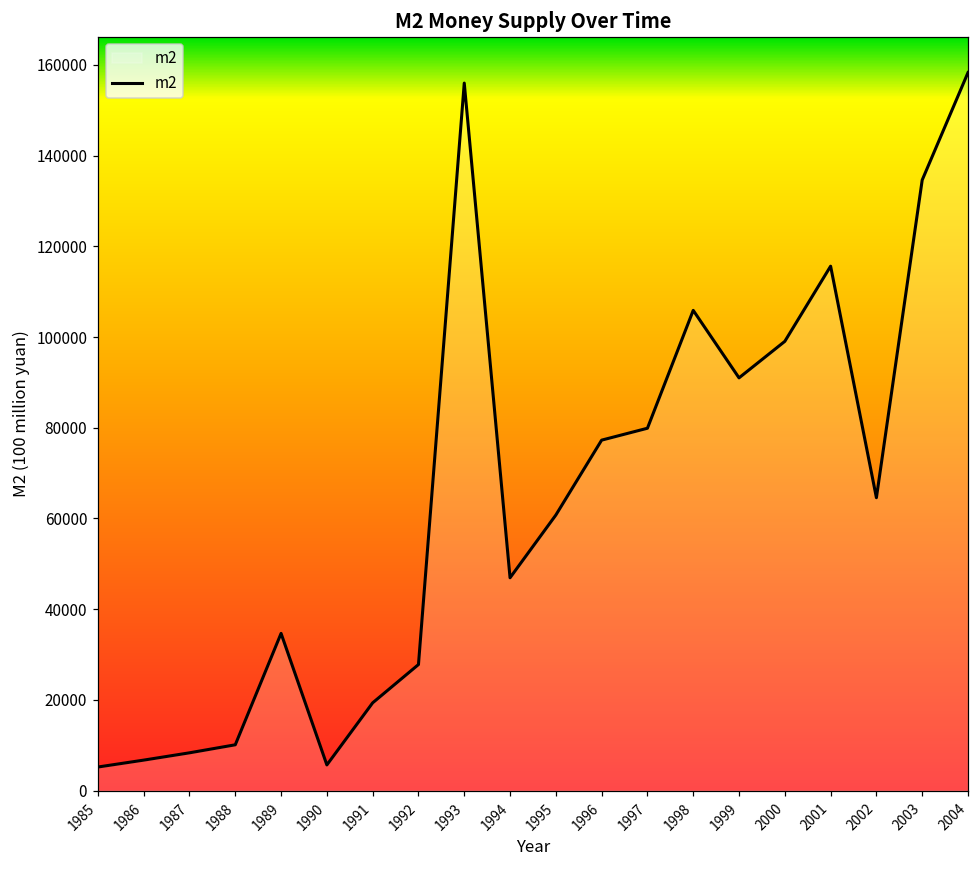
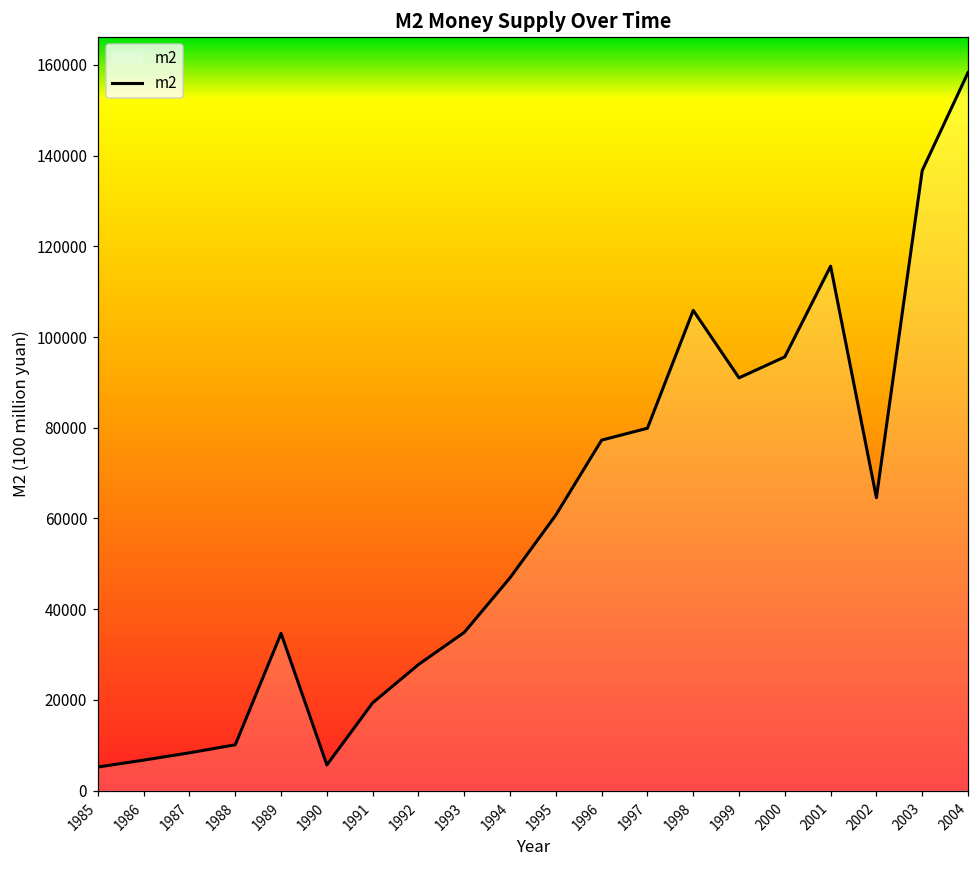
1993: 156000 -> 35000
2000: 99000 -> 96000
2003: 135000 -> 137000
